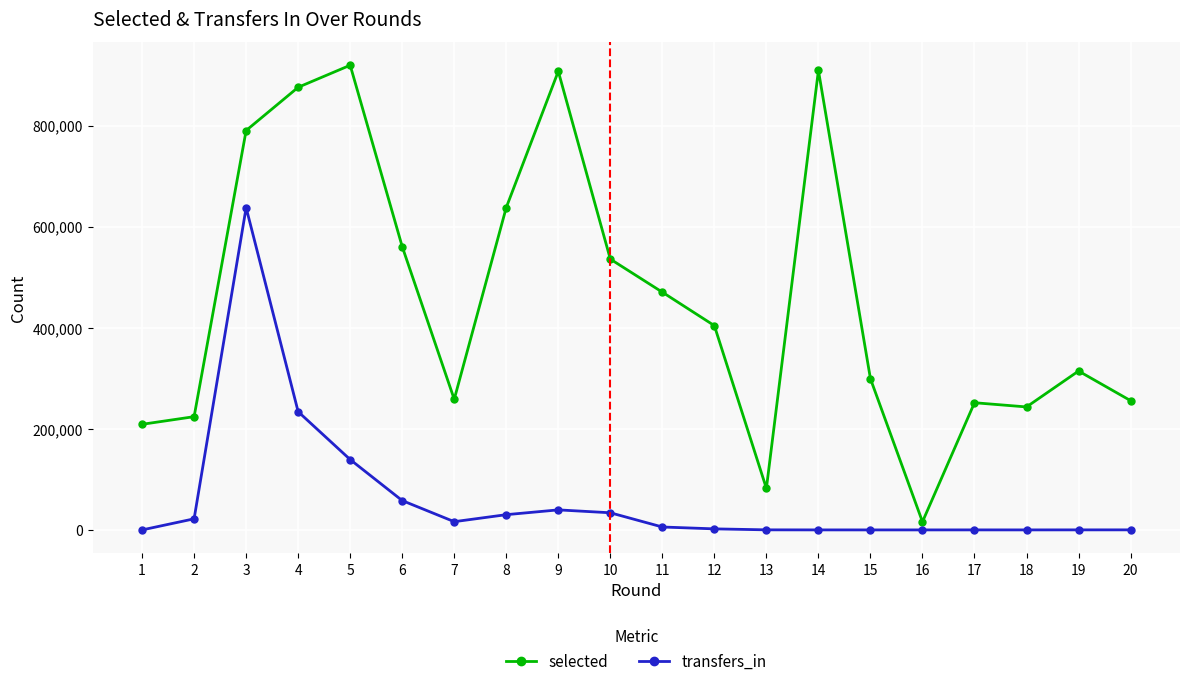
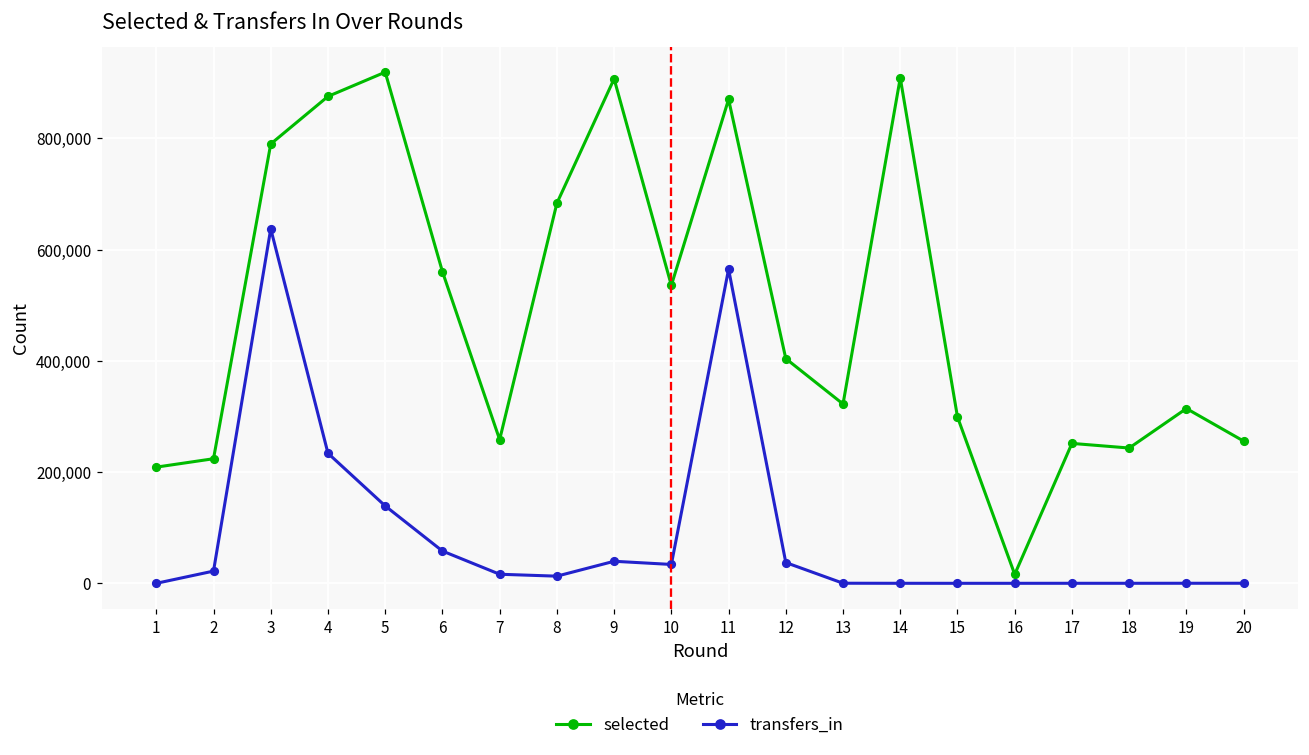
selected, 8: 640,000 -> 680,000
transfers_in, 8: 30,000 -> 10,000
selected, 11: 470,000 -> 870,000
transfers_in, 11: 10,000 -> 560,000
transfers_in, 12: 0 -> 40,000
selected, 13: 80,000 -> 320,000
